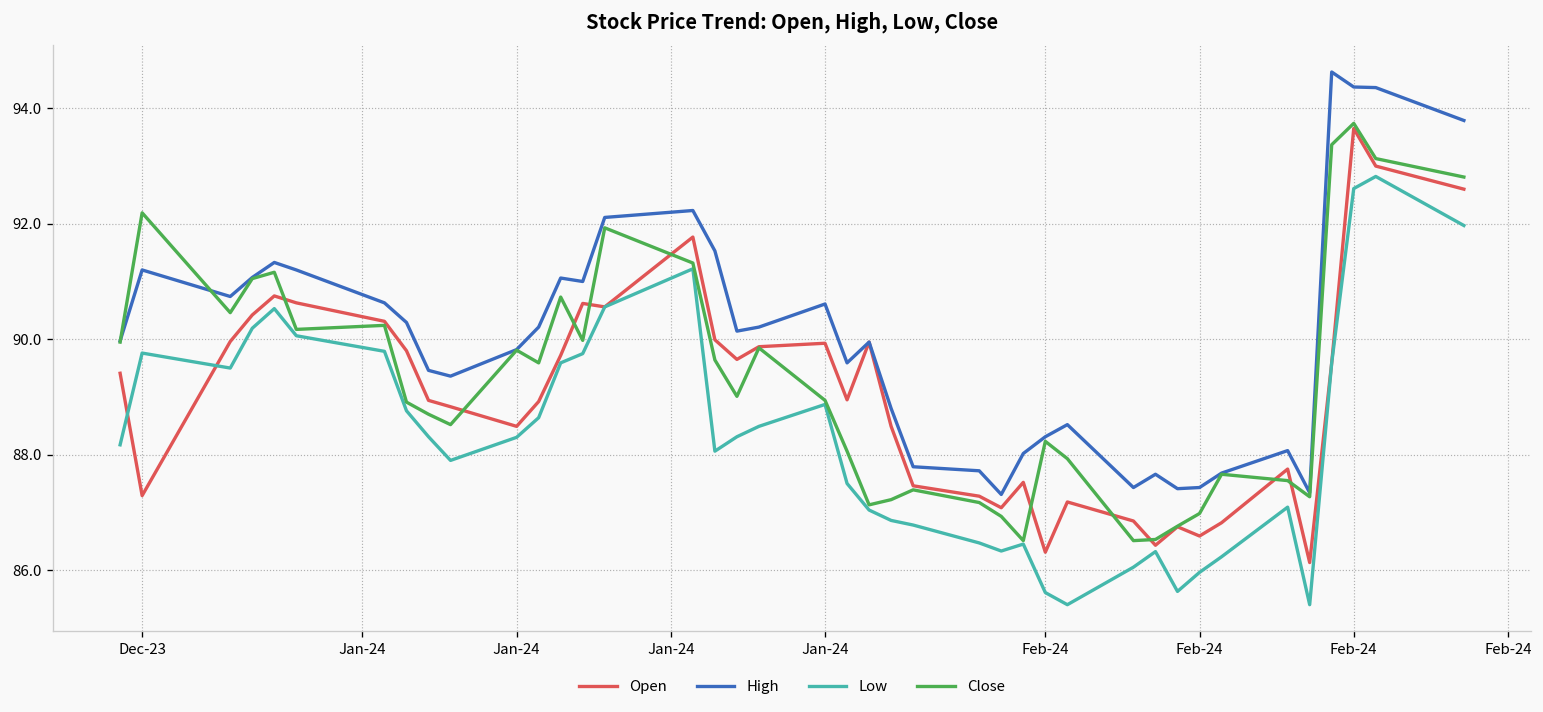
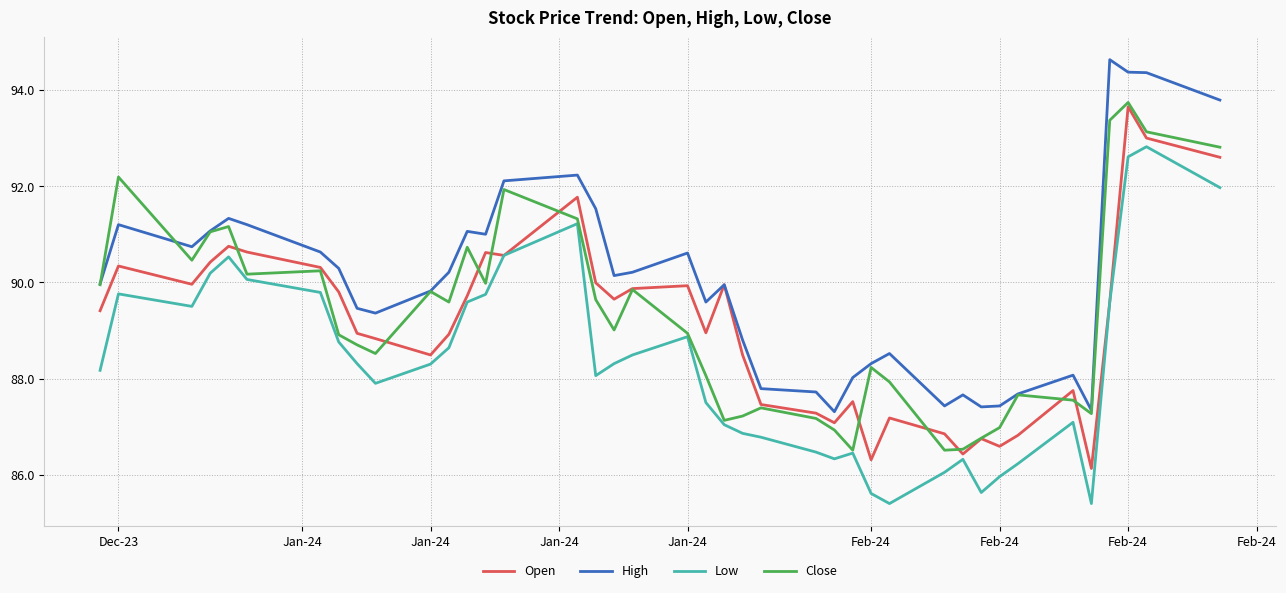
Open, Dec-23: 87.3 -> 90.3
